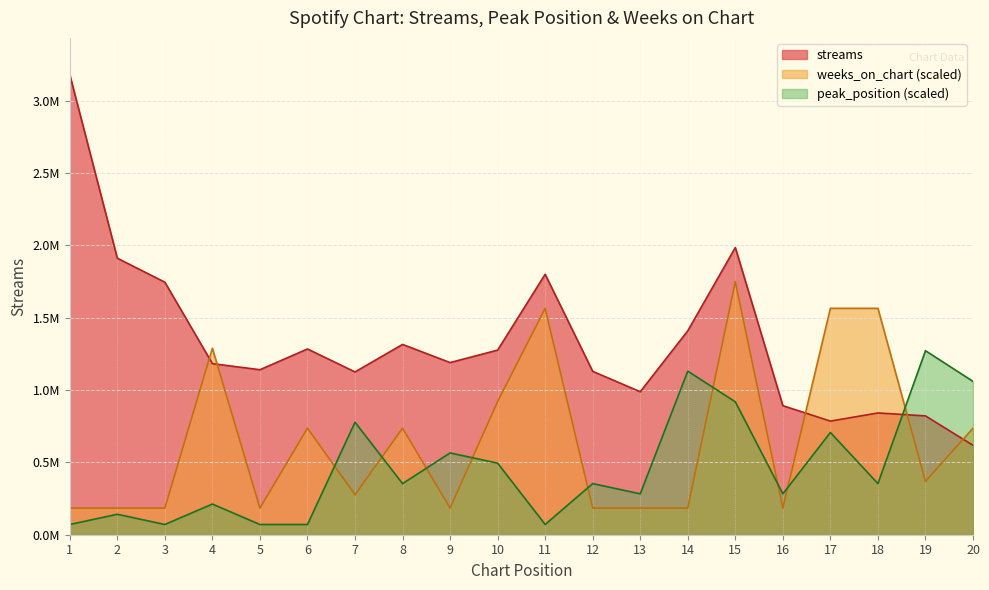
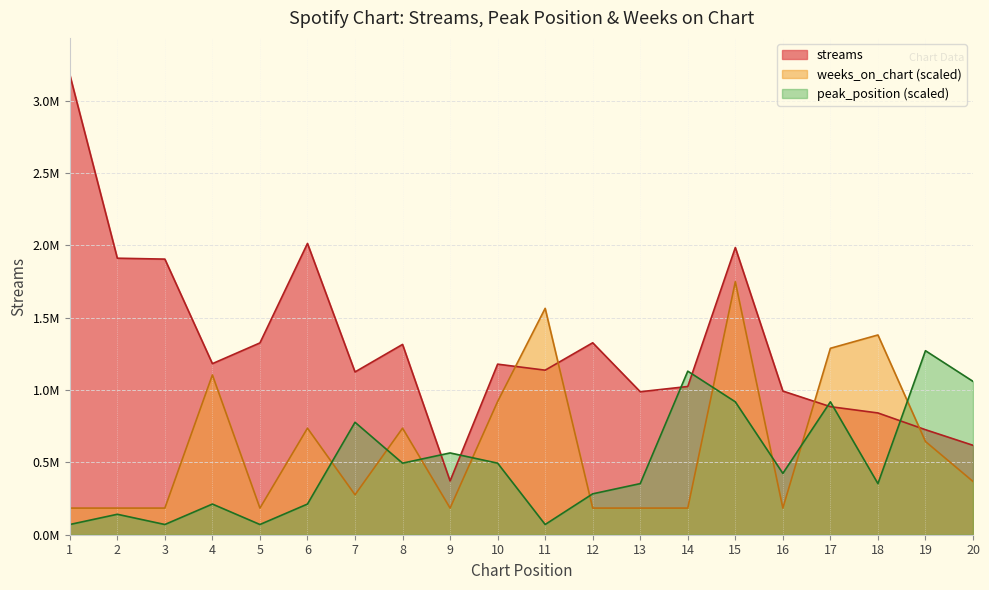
streams, 3: 1750000 -> 1910000
weeks_on_chart (scaled), 4: 1290000 -> 1100000
streams, 5: 1140000 -> 1330000
streams, 6: 1280000 -> 2010000
peak_position (scaled), 6: 70000 -> 210000
peak_position (scaled), 8: 350000 -> 490000
streams, 9: 1190000 -> 370000
streams, 10: 1280000 -> 1180000
streams, 11: 1800000 -> 1140000
streams, 12: 1130000 -> 1330000
peak_position (scaled), 12: 350000 -> 280000
peak_position (scaled), 13: 280000 -> 350000
streams, 14: 1410000 -> 1020000
streams, 16: 890000 -> 990000
peak_position (scaled), 16: 280000 -> 420000
streams, 17: 790000 -> 890000
weeks_on_chart (scaled), 17: 1560000 -> 1290000
peak_position (scaled), 17: 710000 -> 920000
weeks_on_chart (scaled), 18: 1560000 -> 1380000
streams, 19: 820000 -> 730000
weeks_on_chart (scaled), 19: 370000 -> 640000
weeks_on_chart (scaled), 20: 740000 -> 370000
